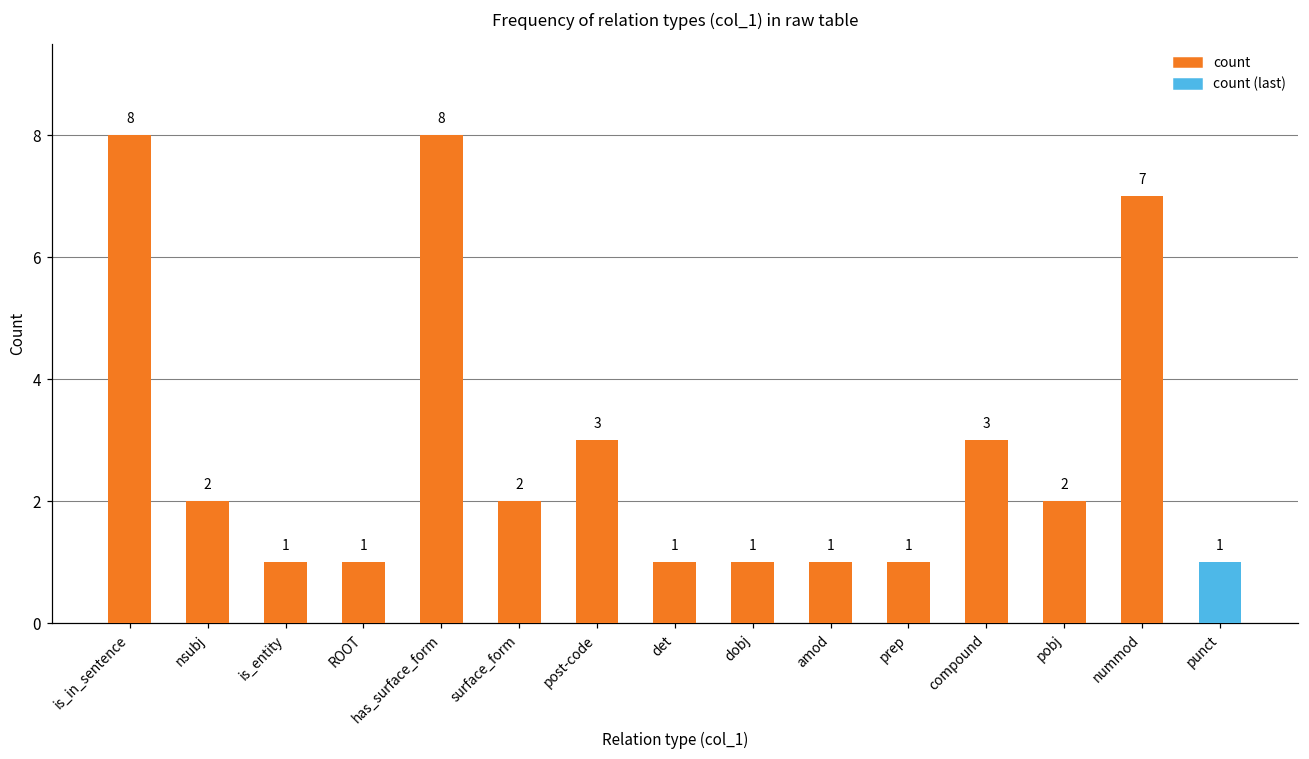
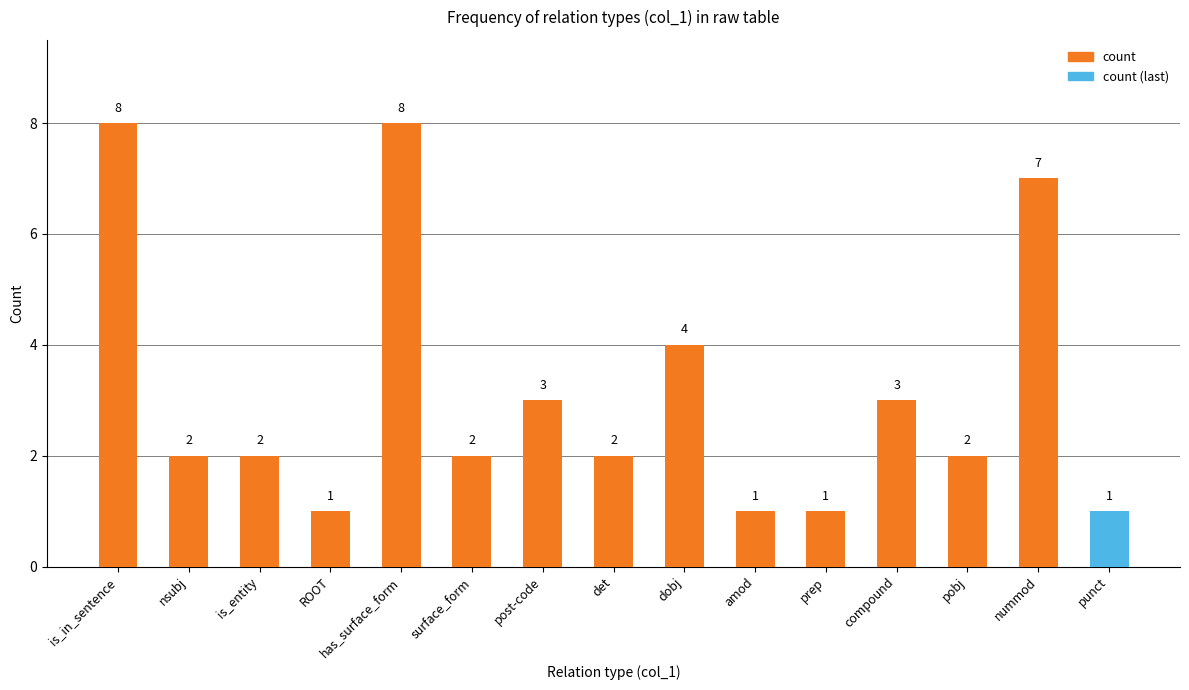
is_entity: 1 -> 2
det: 1 -> 2
dobj: 1 -> 4
